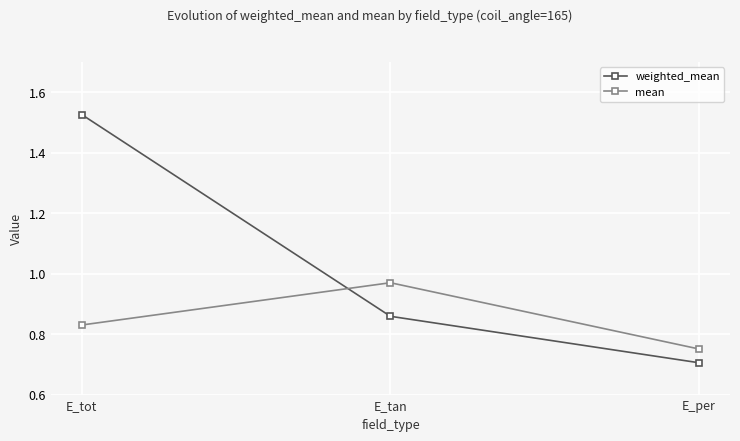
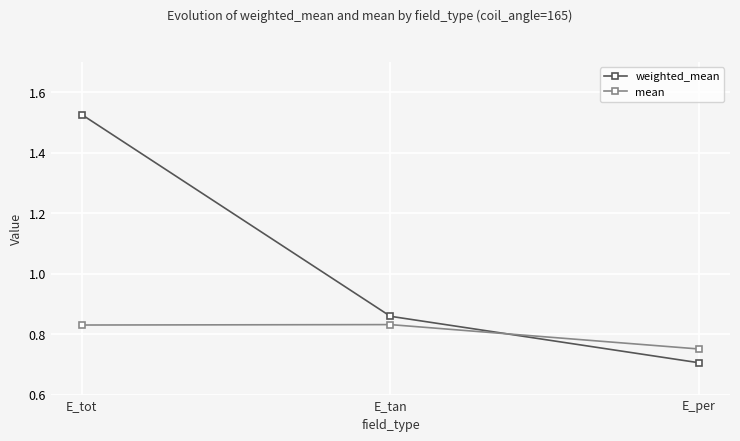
mean, E_tan: 0.97 -> 0.83
